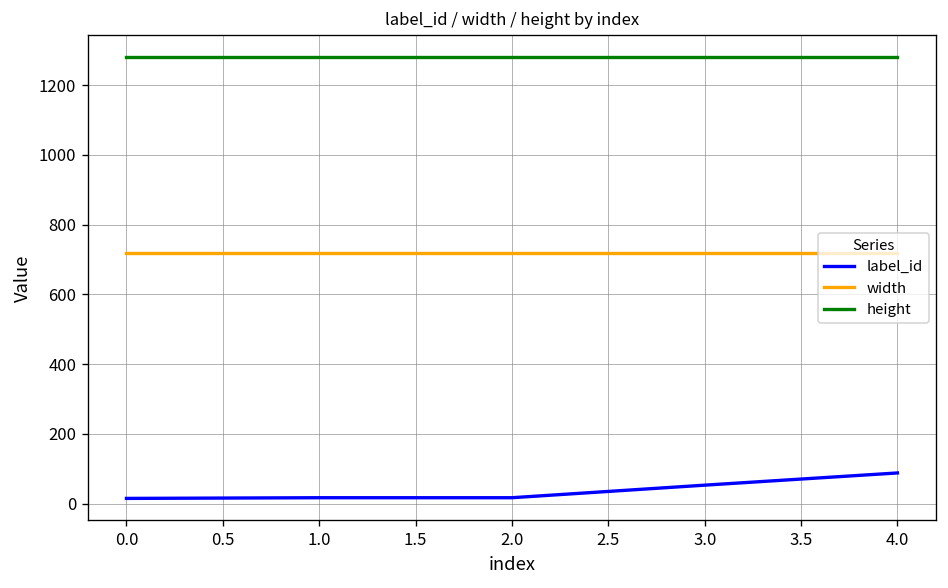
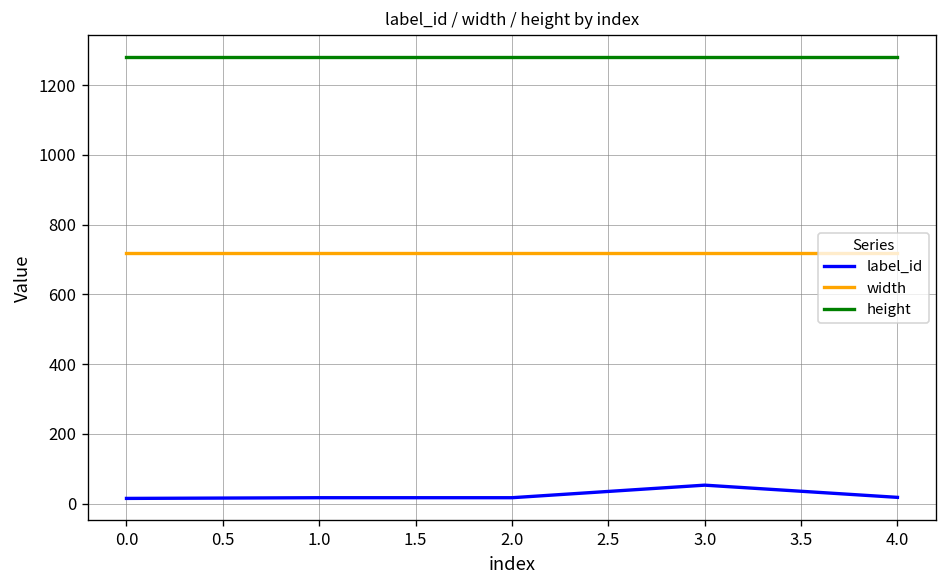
label_id, 4.0: 90 -> 20
